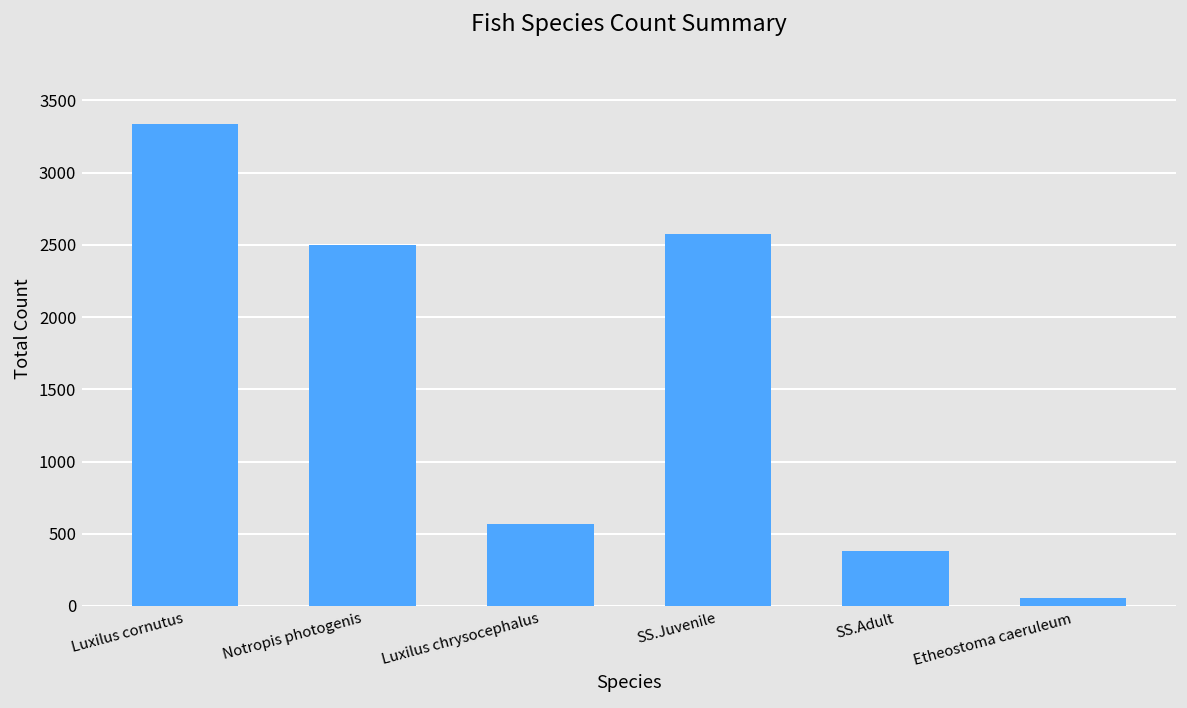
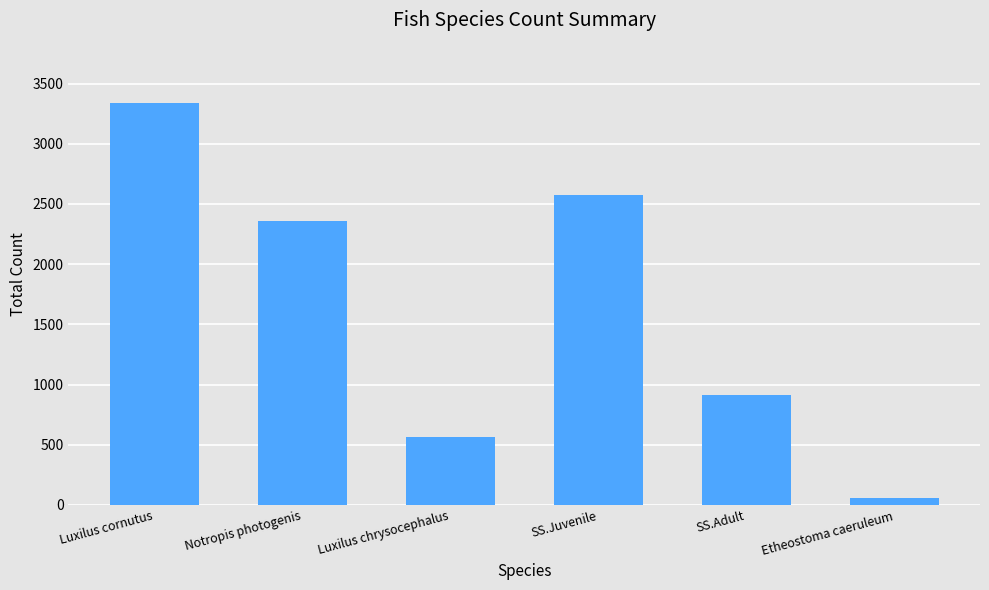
Notropis photogenis: 2500 -> 2360
SS.Adult: 380 -> 910
